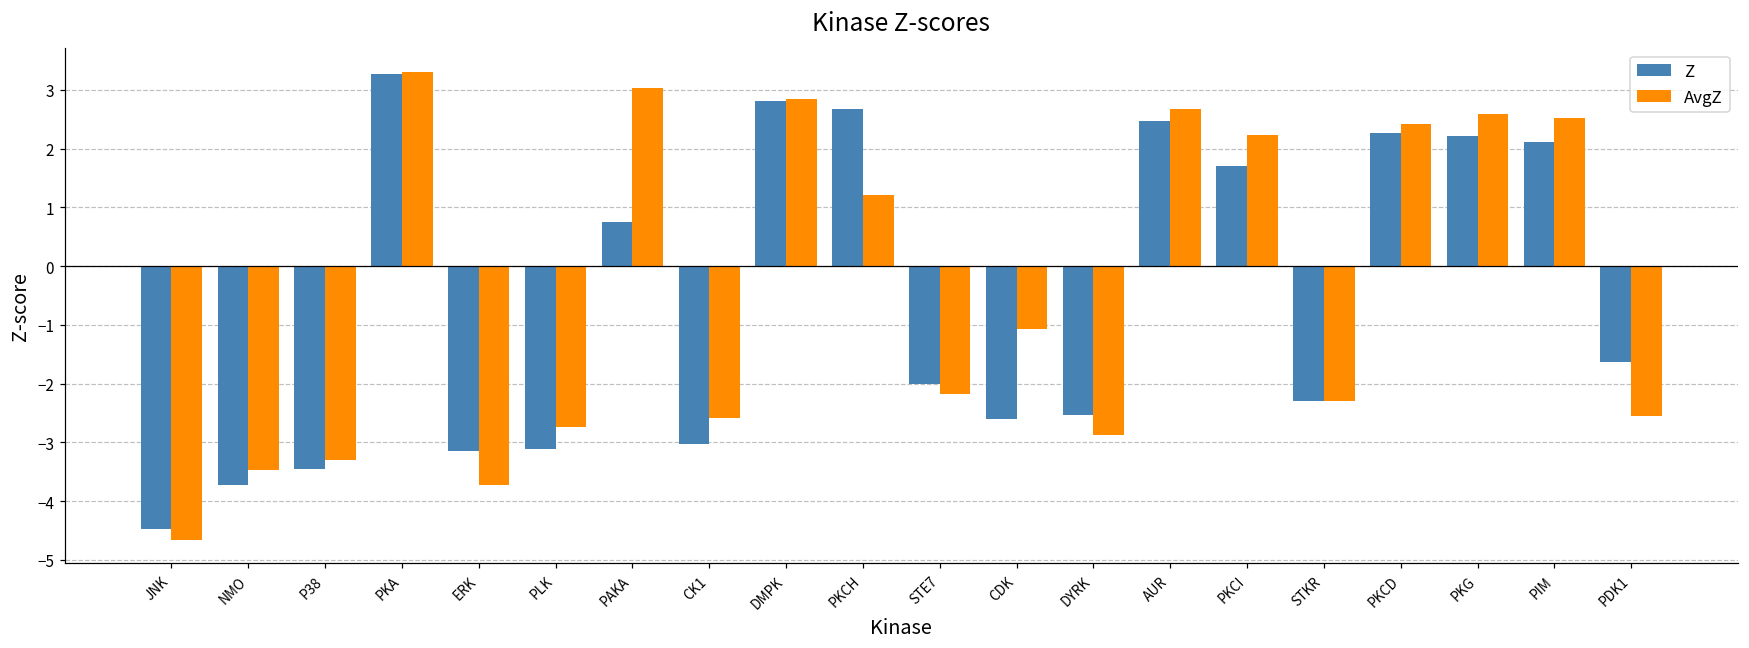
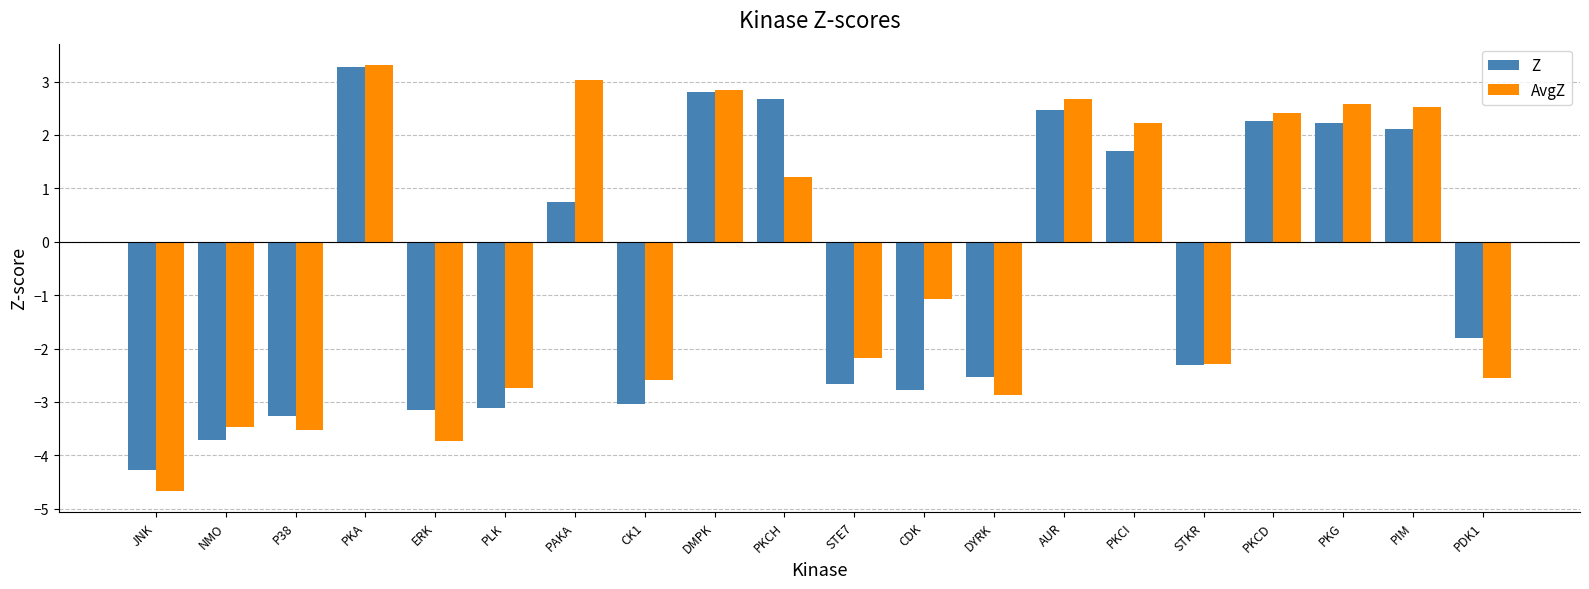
Z, JNK: -4.5 -> -4.3
Z, P38: -3.5 -> -3.3
AvgZ, P38: -3.3 -> -3.5
Z, STE7: -2.0 -> -2.7
Z, CDK: -2.6 -> -2.8
Z, PDK1: -1.6 -> -1.8
